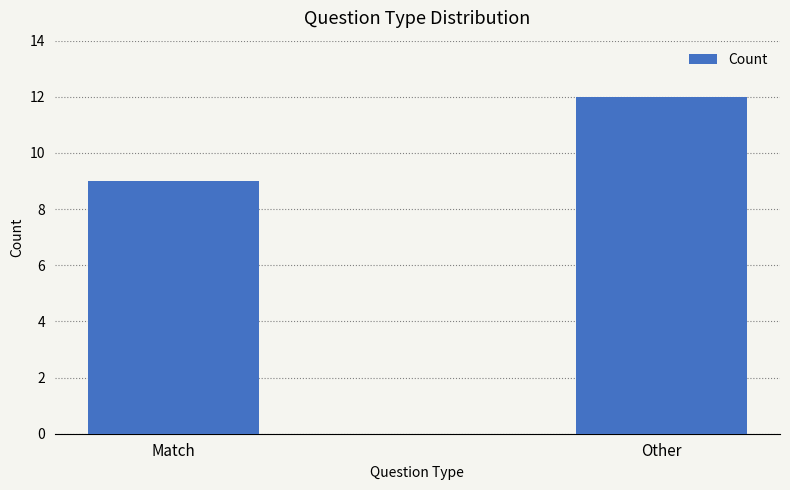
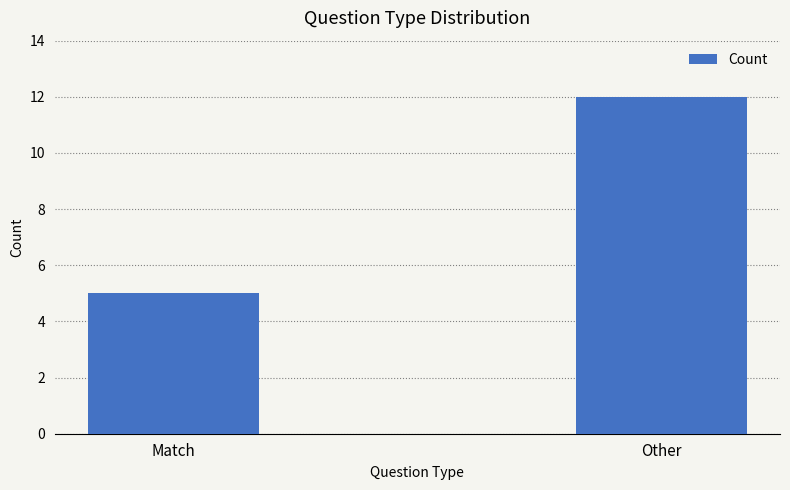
Match: 9 -> 5
